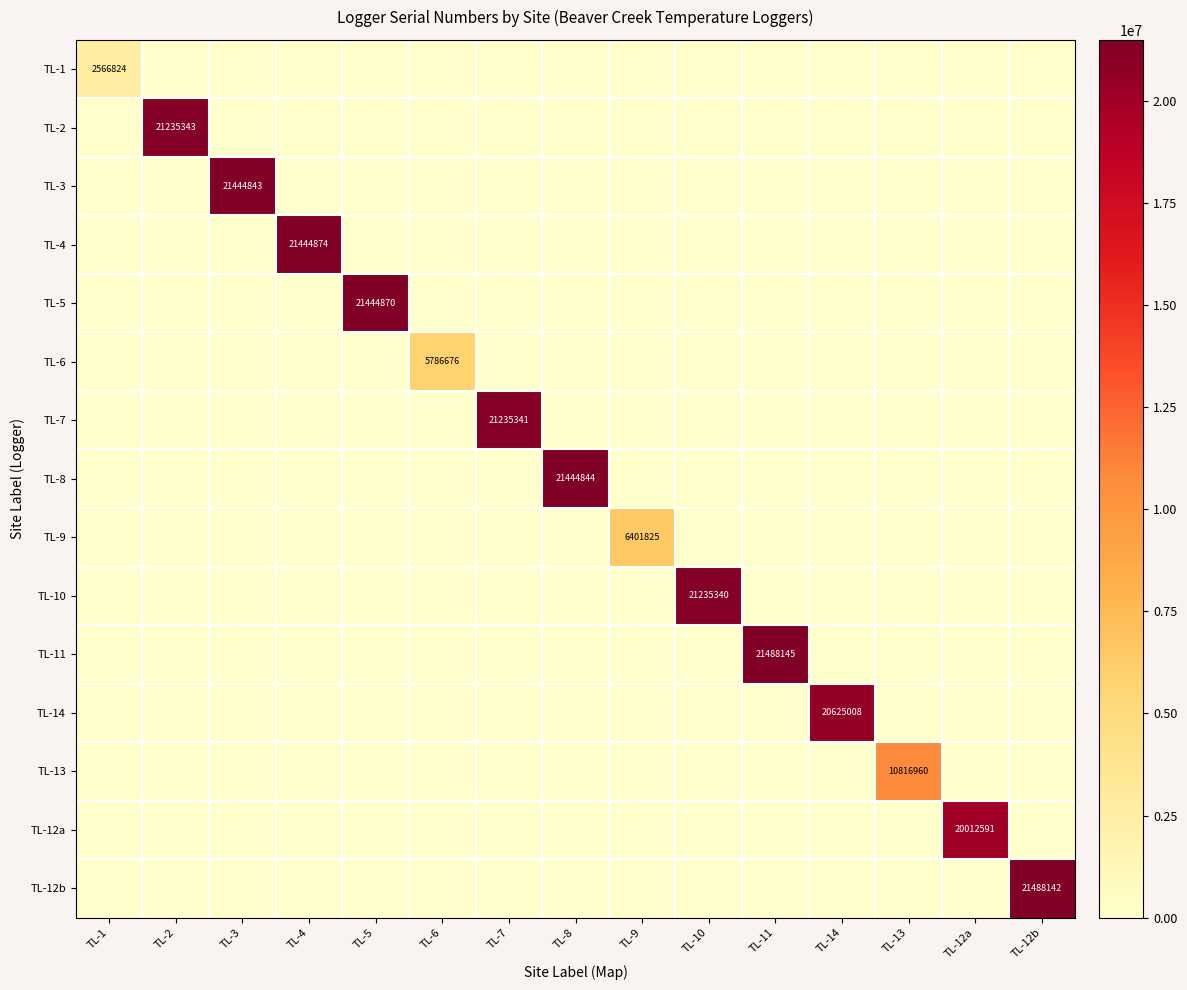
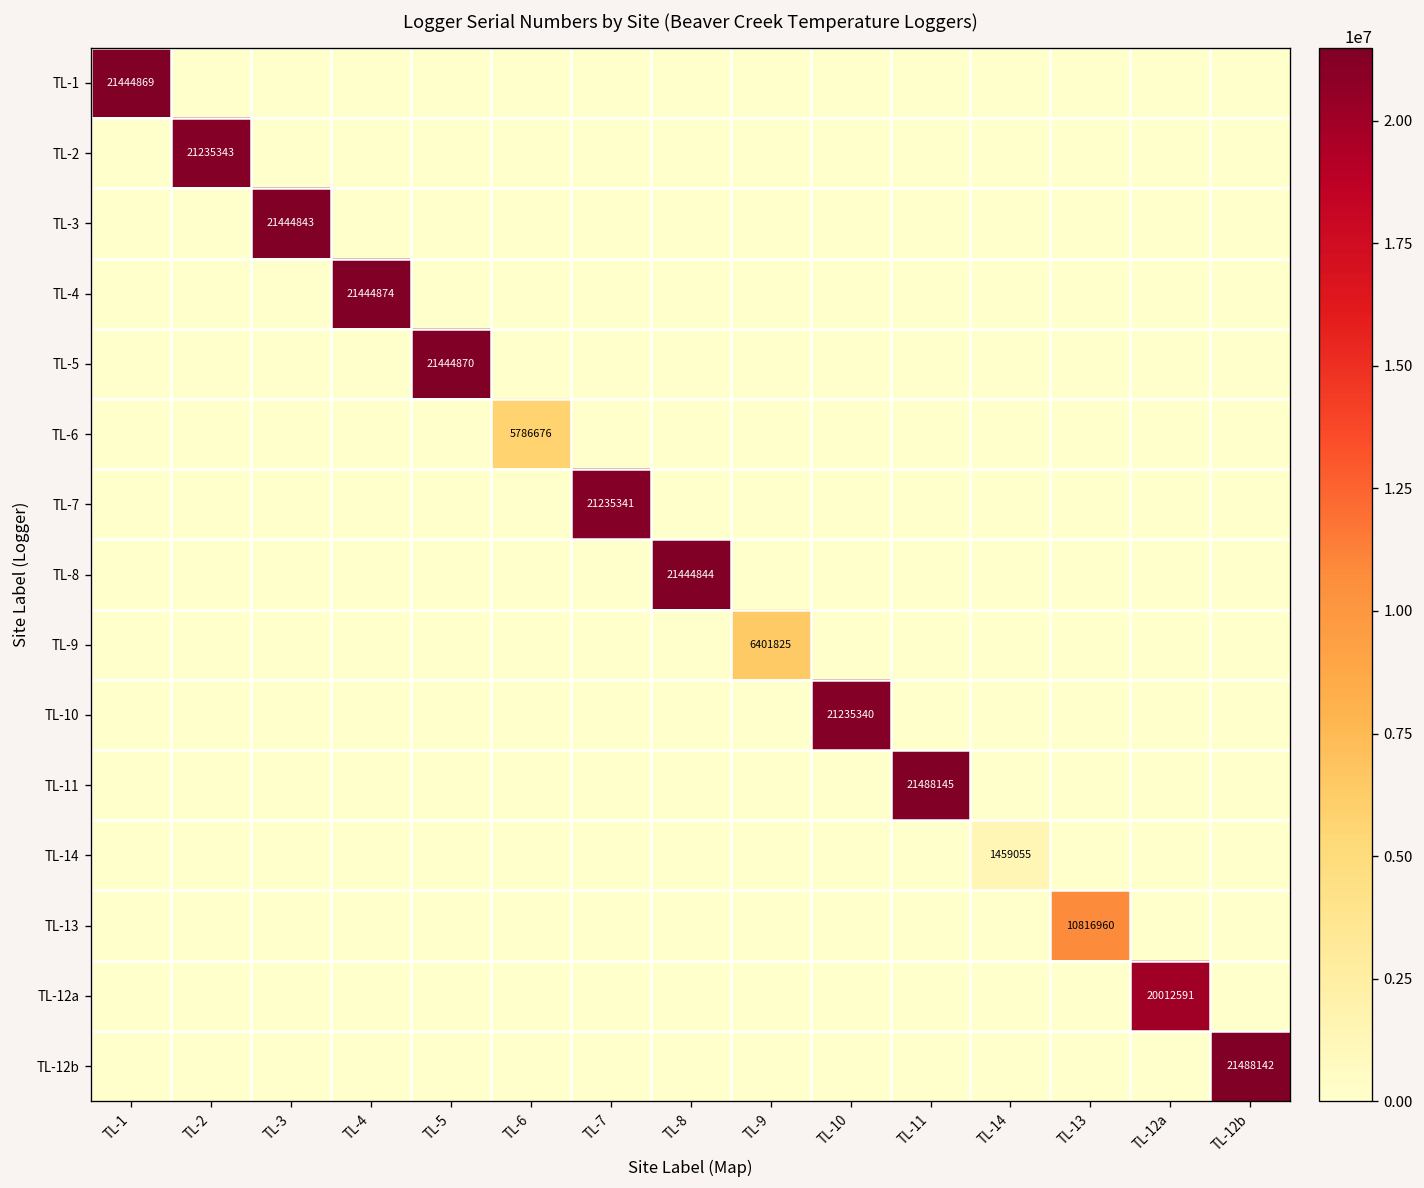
TL-1, TL-1: 2566824 -> 21444869
TL-14, TL-14: 20625008 -> 1459055
